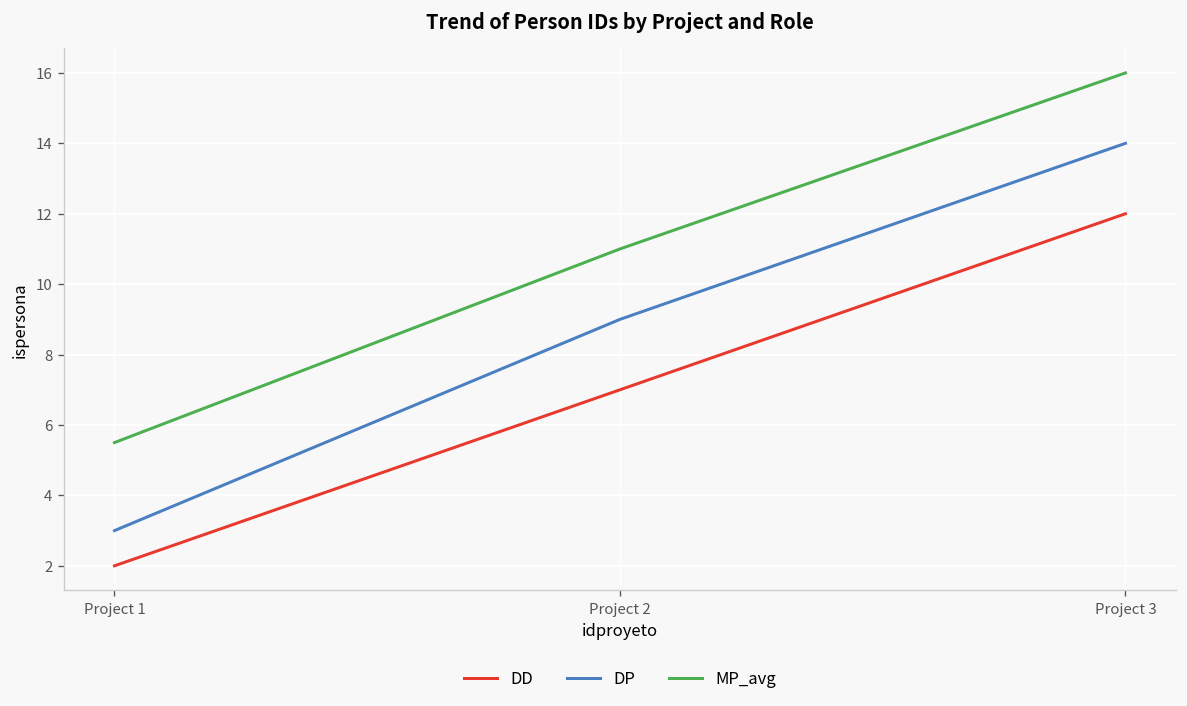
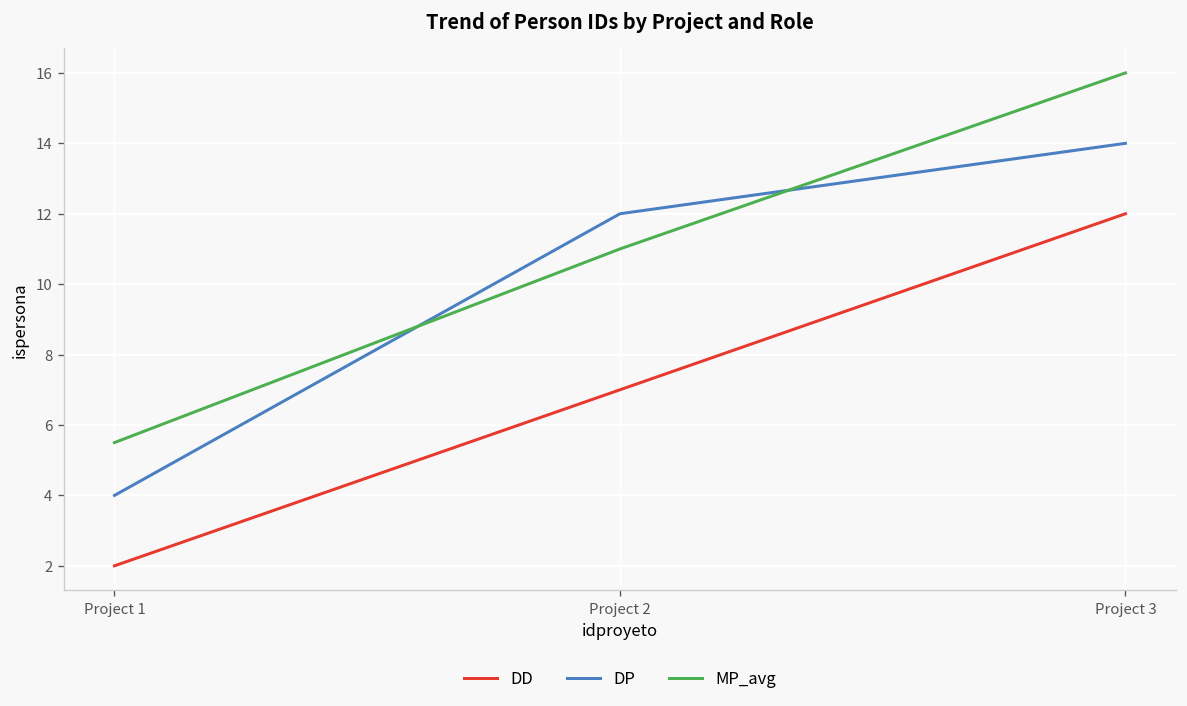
DP, Project 1: 3 -> 4
DP, Project 2: 9 -> 12
